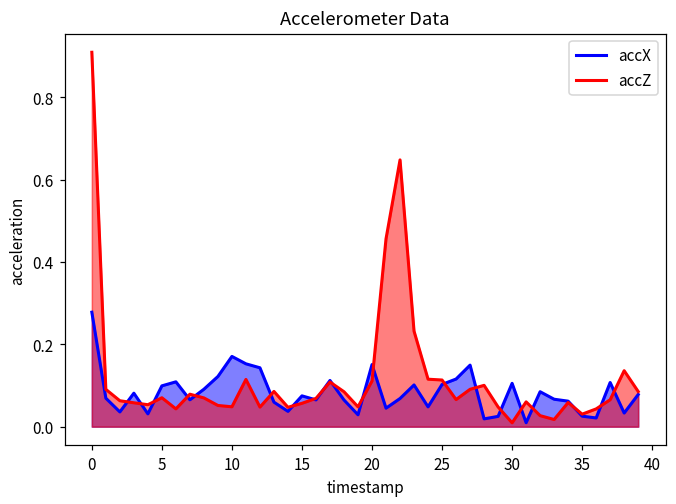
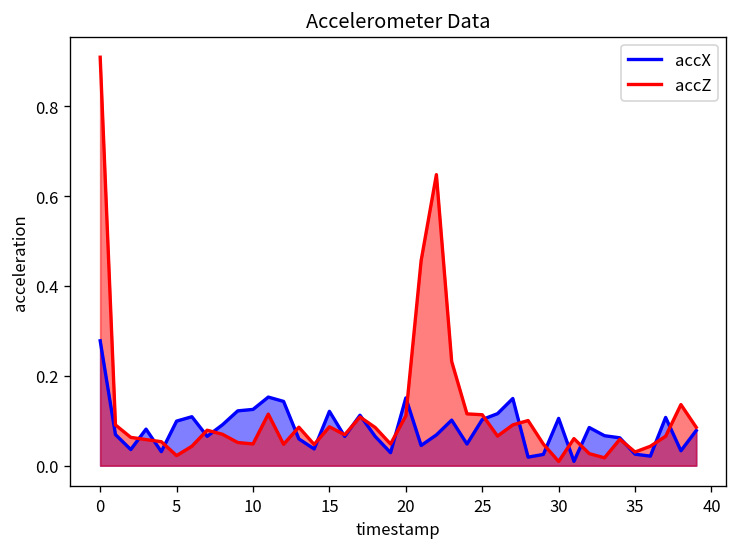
accZ, 5: 0.07 -> 0.02
accX, 10: 0.17 -> 0.13
accX, 15: 0.07 -> 0.12
accZ, 15: 0.06 -> 0.09
